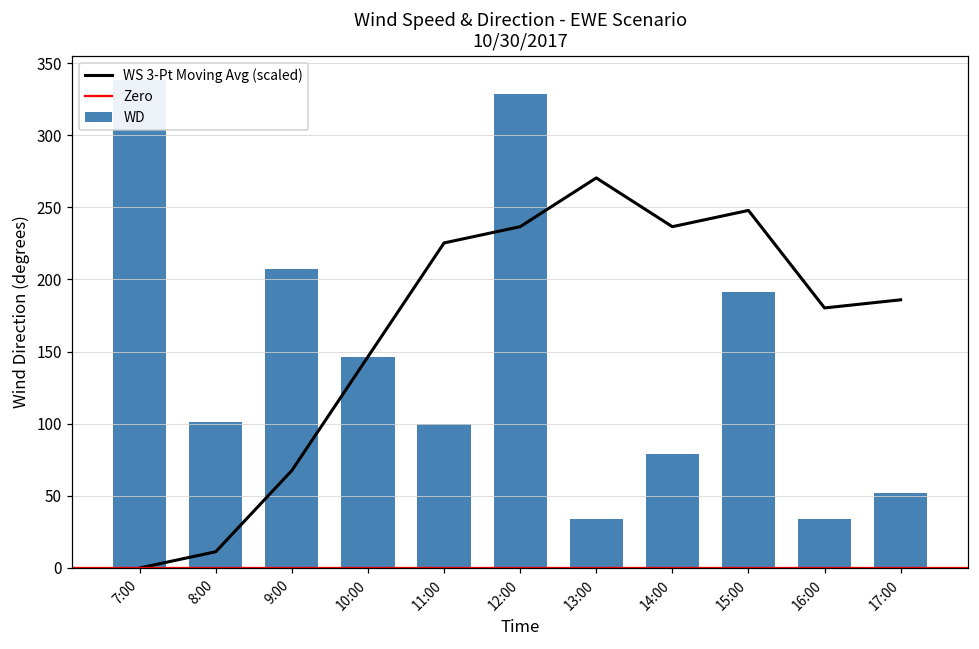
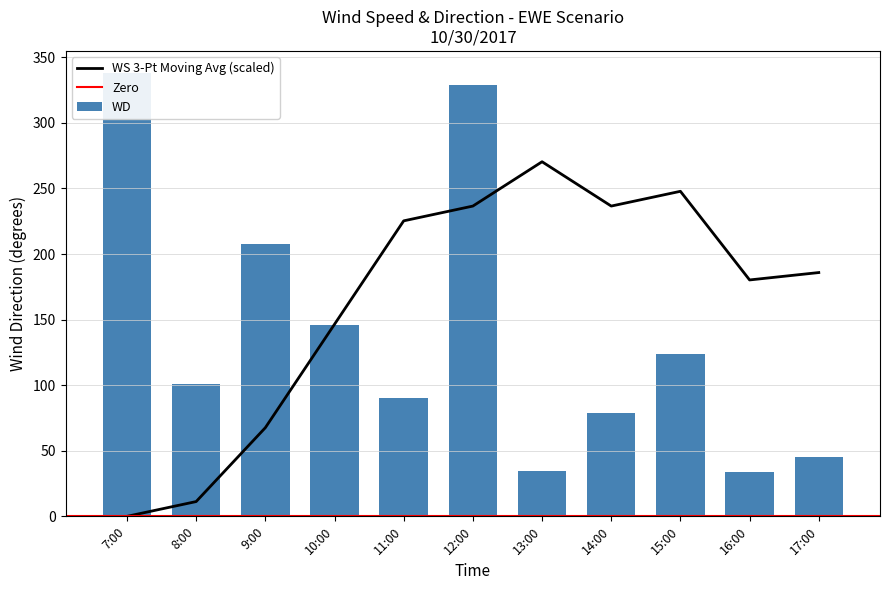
WD, 11:00: 100 -> 90
WD, 15:00: 191 -> 124
WD, 17:00: 52 -> 45
